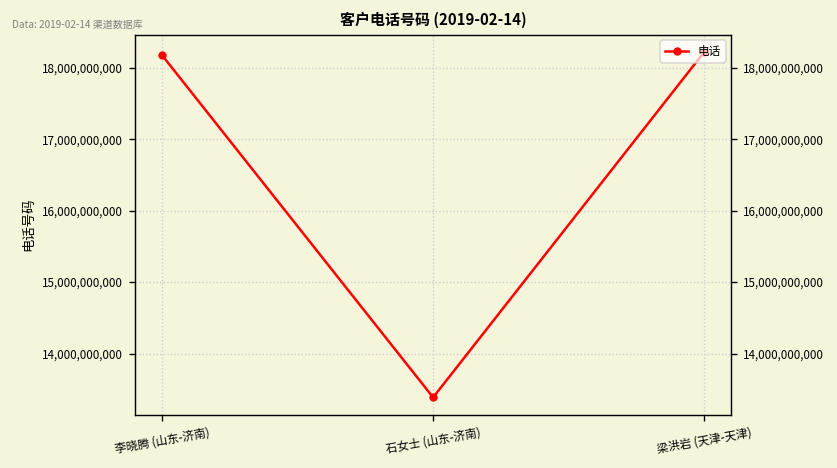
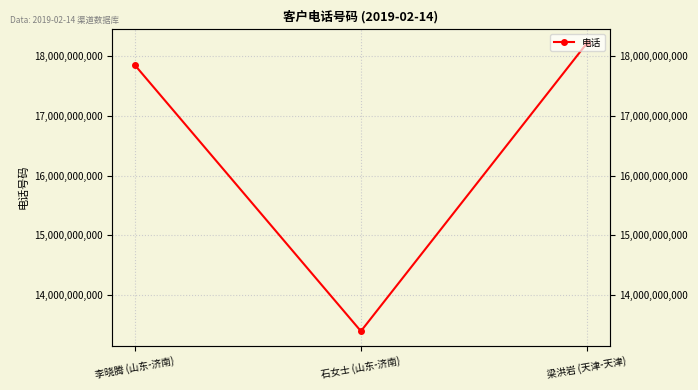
李晓腾 (山东-济南): 18,200,000,000 -> 17,900,000,000
